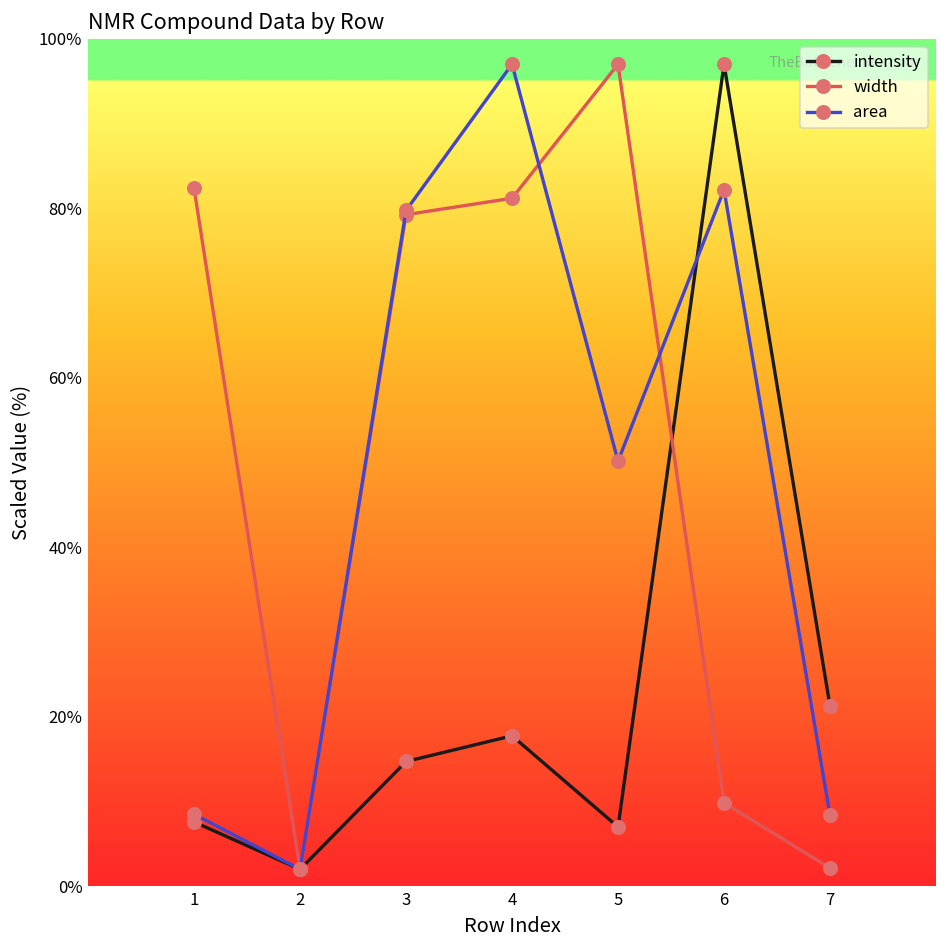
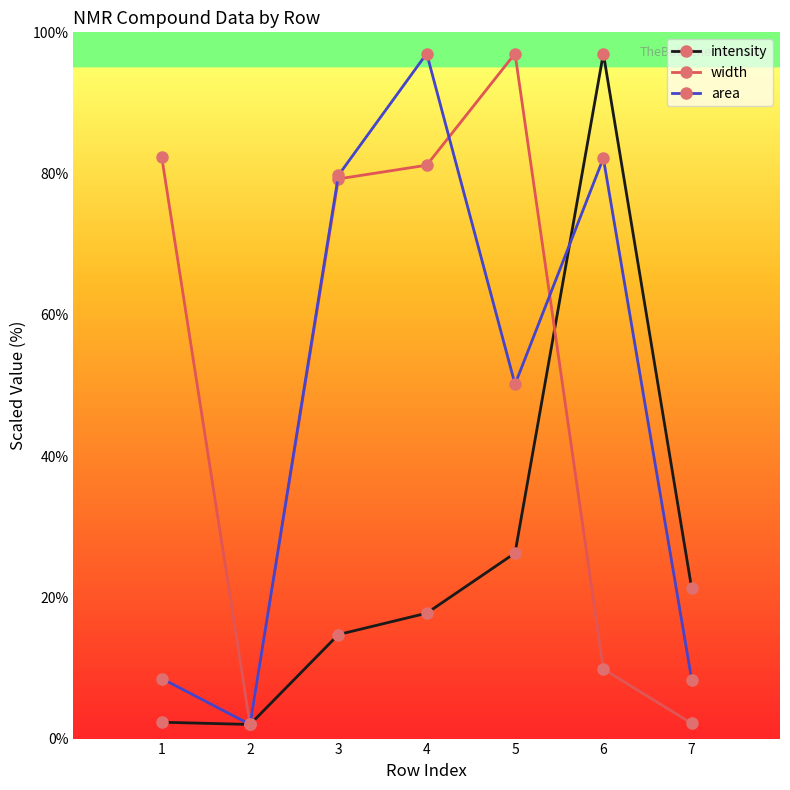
intensity, 1: 8% -> 2%
intensity, 5: 7% -> 26%
